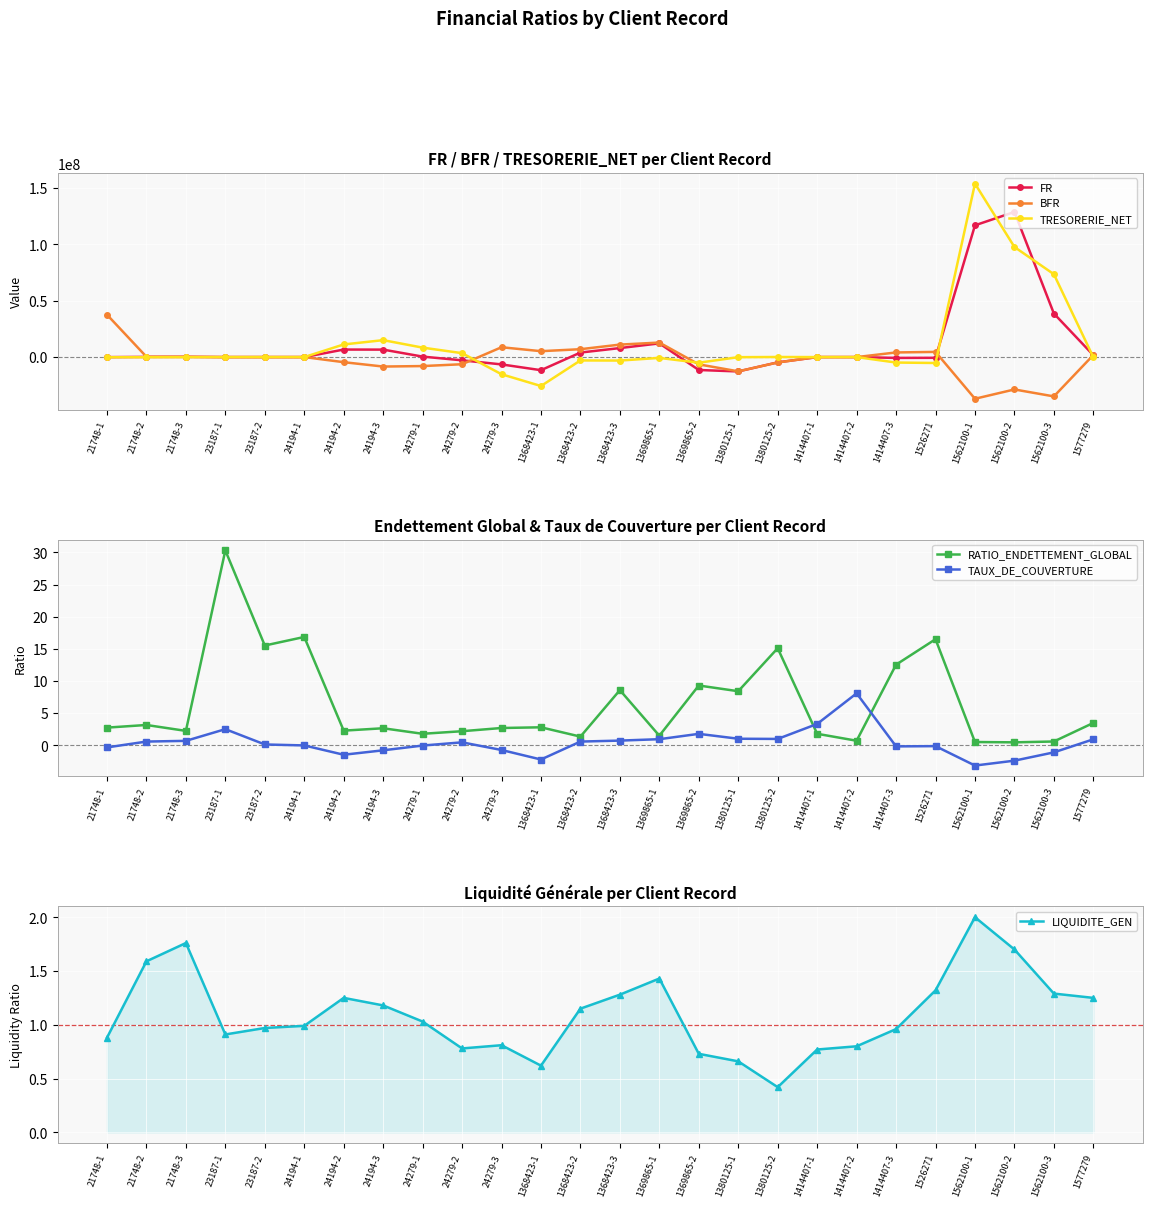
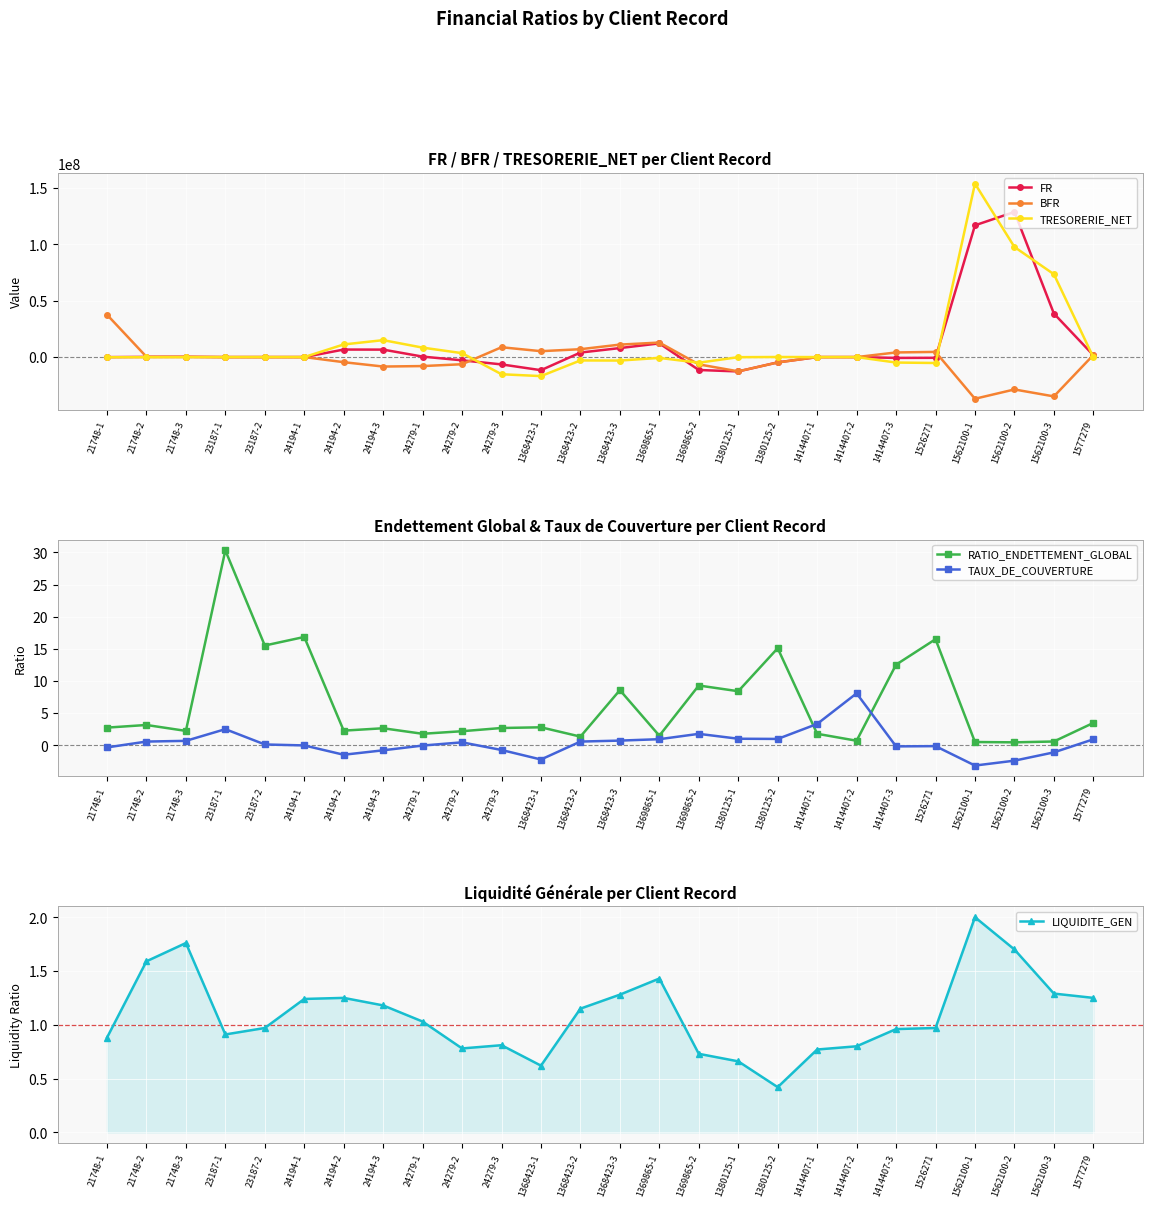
FR / BFR / TRESORERIE_NET per Client Record, TRESORERIE_NET, 1368423-1: -26000000 -> -17000000
Liquidité Générale per Client Record, 24194-1: 0.99 -> 1.24
Liquidité Générale per Client Record, 1526271: 1.32 -> 0.97
